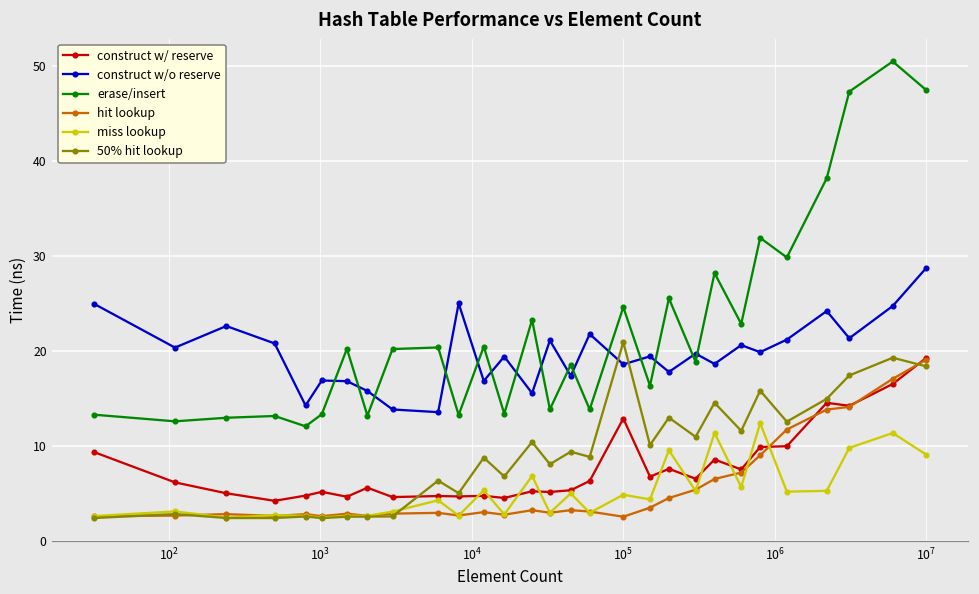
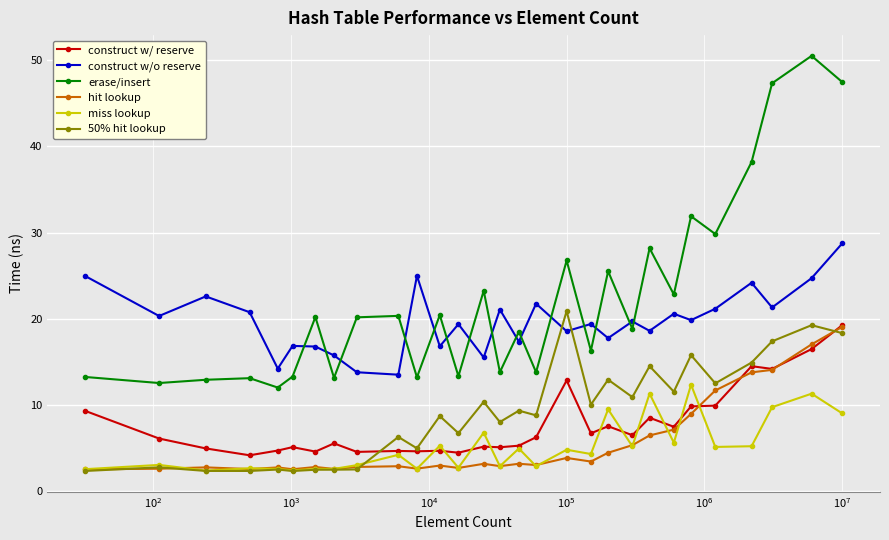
erase/insert, 10^5: 25 -> 27
hit lookup, 10^5: 3 -> 4
